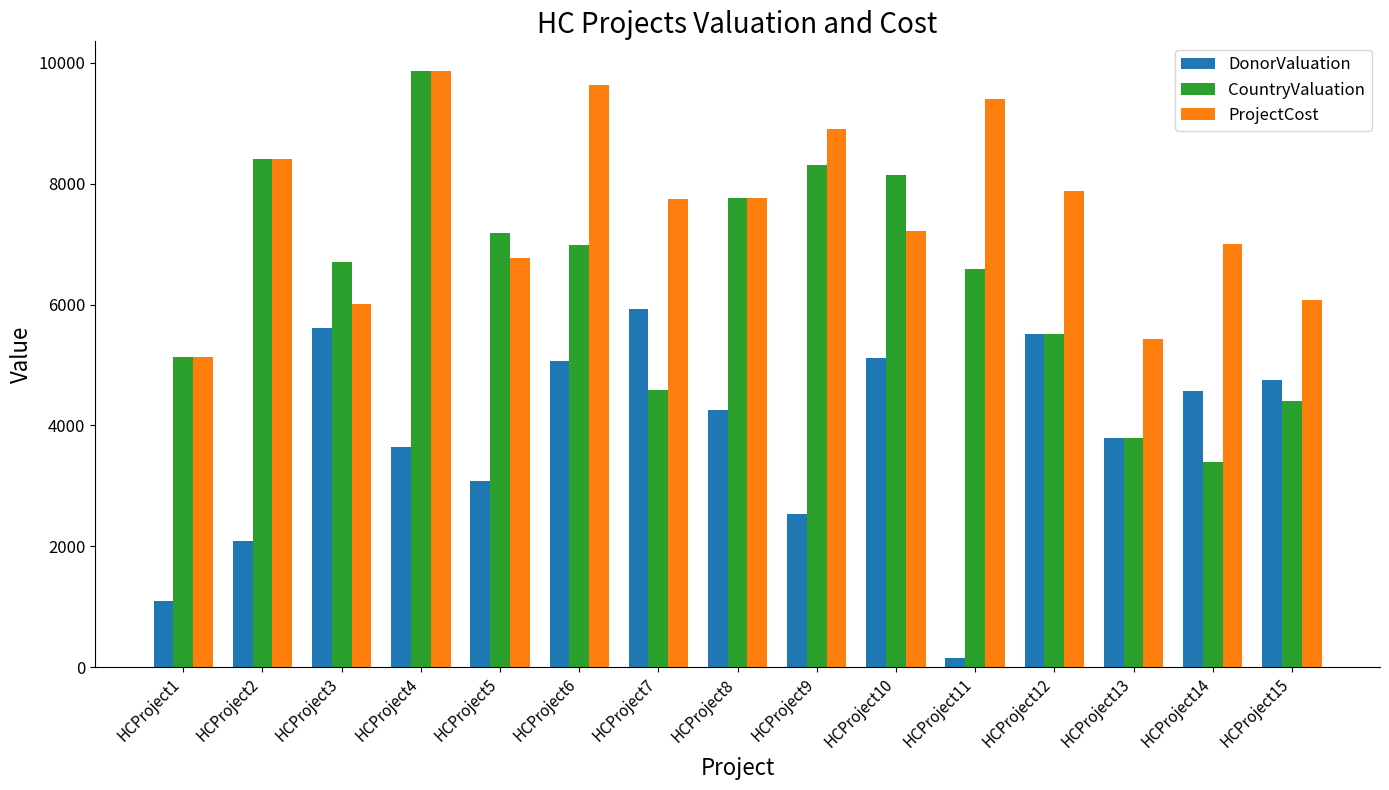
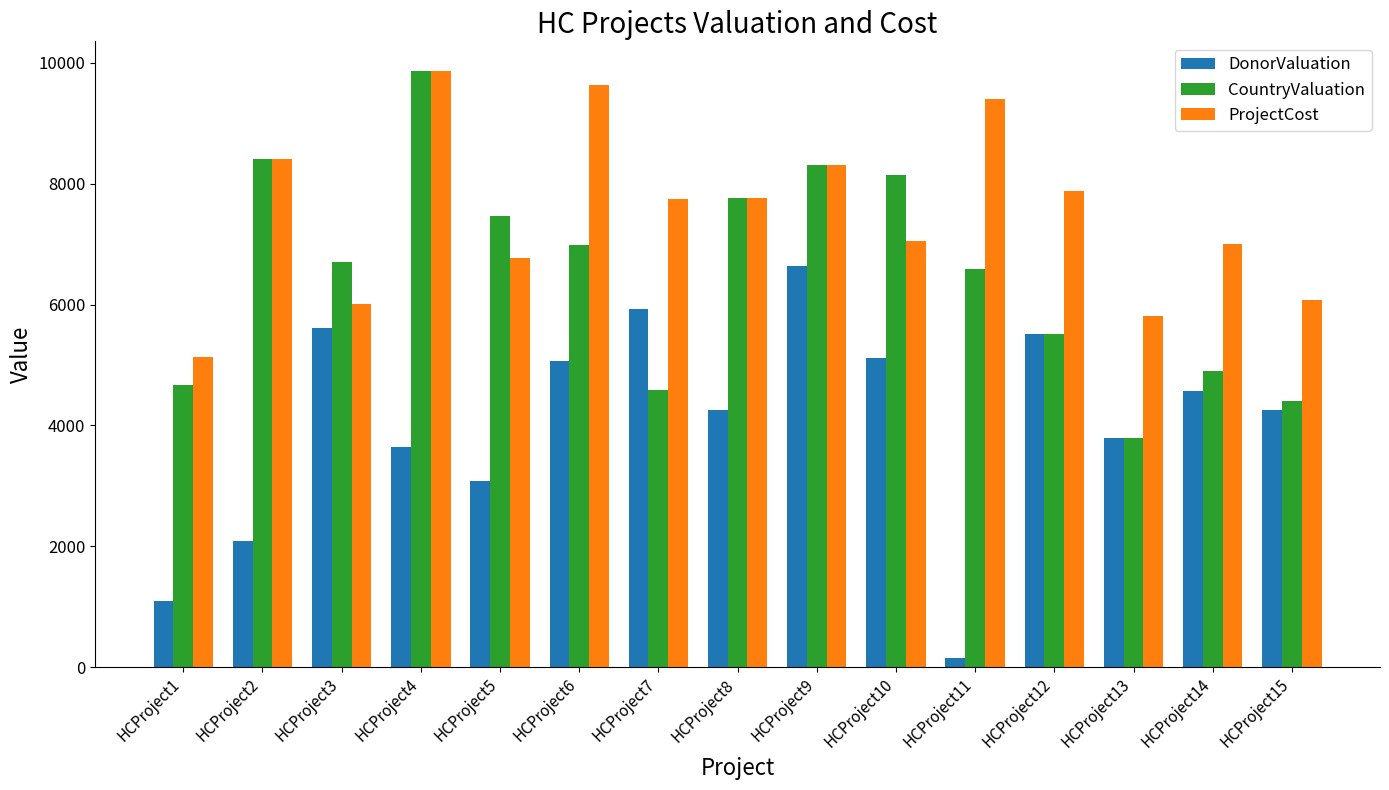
CountryValuation, HCProject1: 5100 -> 4700
CountryValuation, HCProject5: 7200 -> 7500
DonorValuation, HCProject9: 2500 -> 6600
ProjectCost, HCProject9: 8900 -> 8300
ProjectCost, HCProject10: 7200 -> 7000
ProjectCost, HCProject13: 5400 -> 5800
CountryValuation, HCProject14: 3400 -> 4900
DonorValuation, HCProject15: 4800 -> 4200
